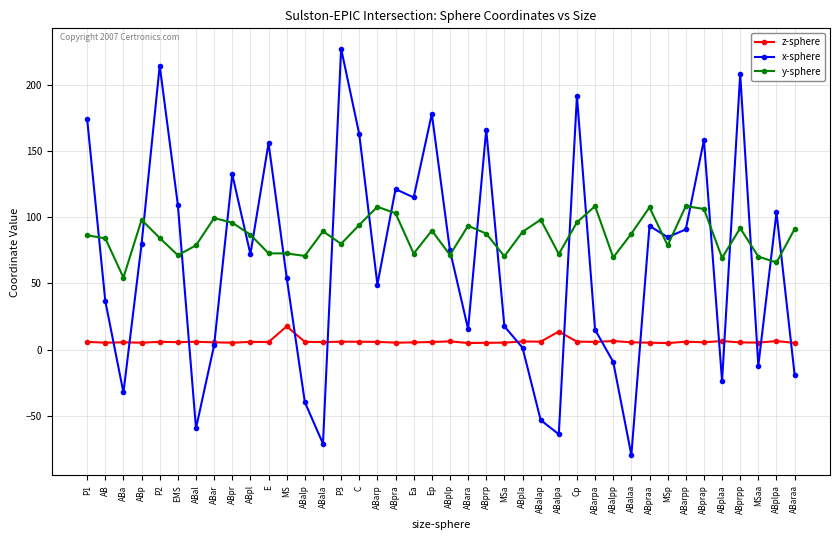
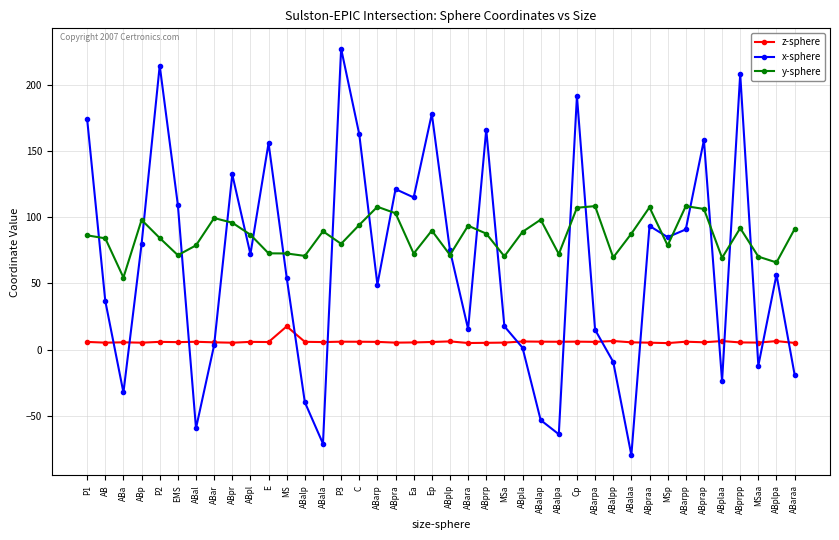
z-sphere, ABalpa: 14 -> 6
y-sphere, Cp: 96 -> 107
x-sphere, ABplpa: 104 -> 57
